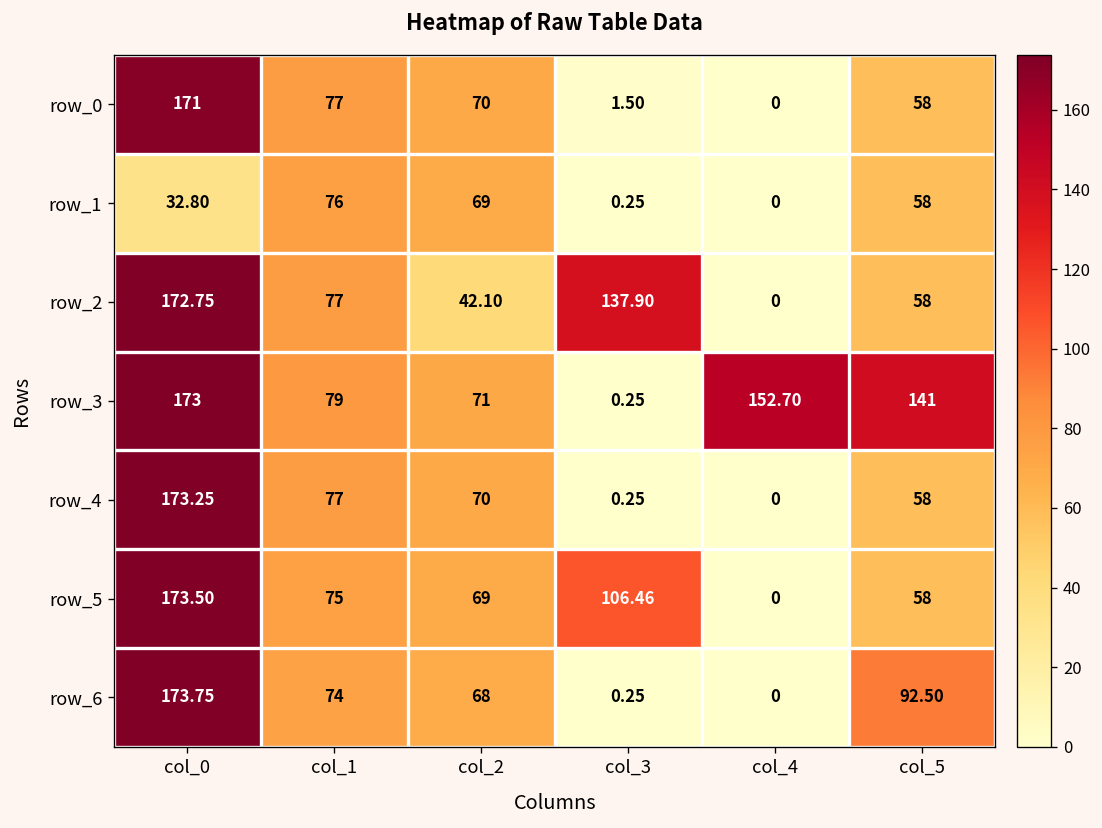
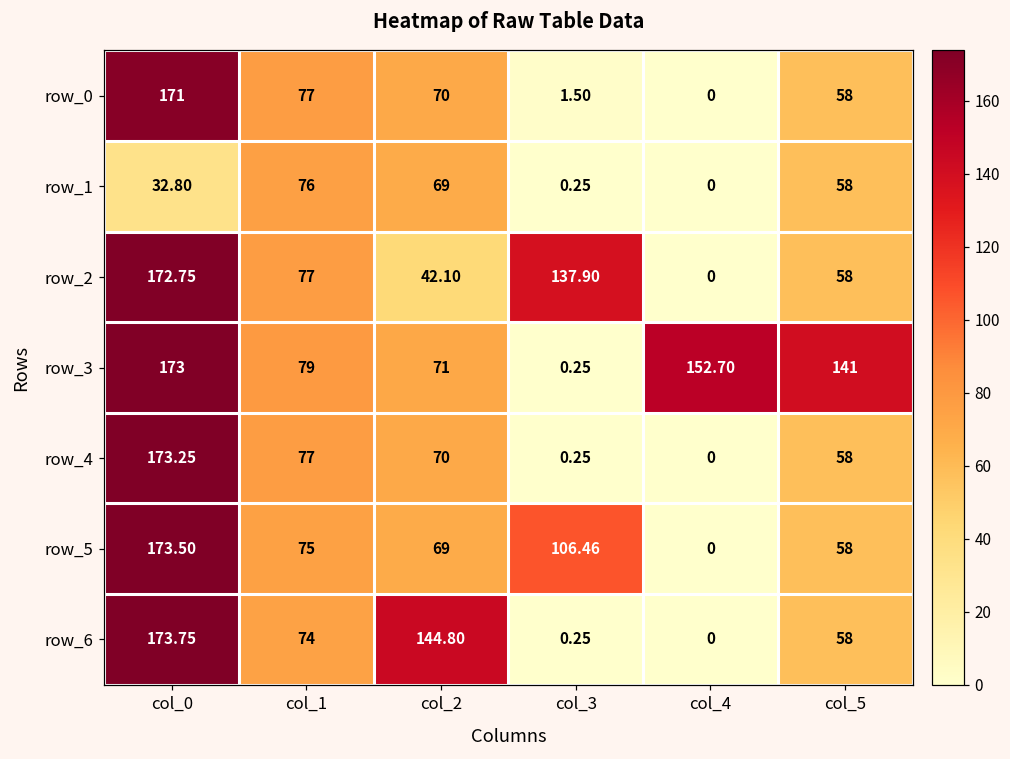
row_6, col_2: 68 -> 144.80
row_6, col_5: 92.50 -> 58
